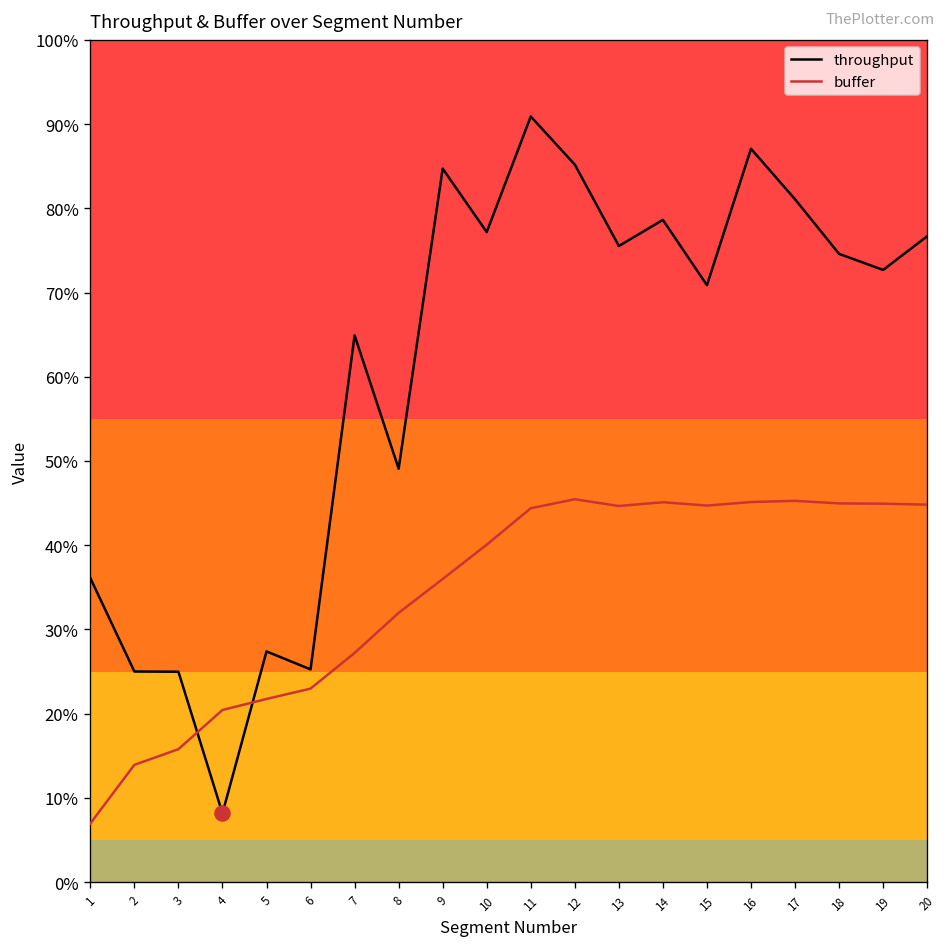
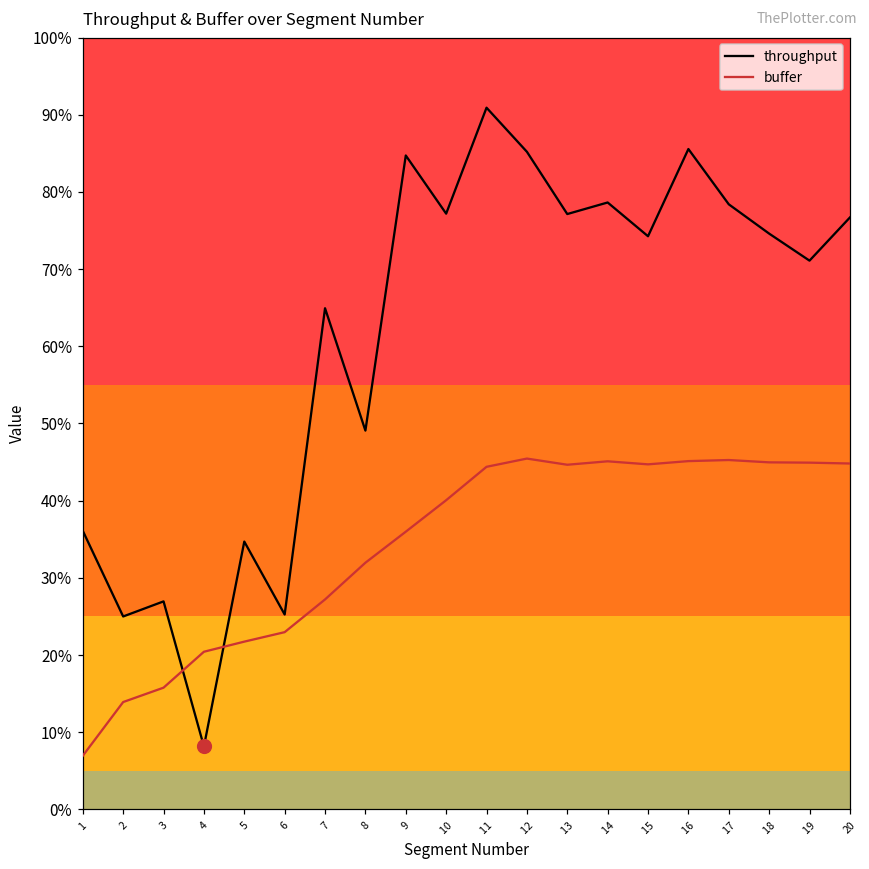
throughput, 3: 25% -> 27%
throughput, 5: 27% -> 35%
throughput, 13: 76% -> 77%
throughput, 15: 71% -> 74%
throughput, 16: 87% -> 86%
throughput, 17: 81% -> 78%
throughput, 19: 73% -> 71%
